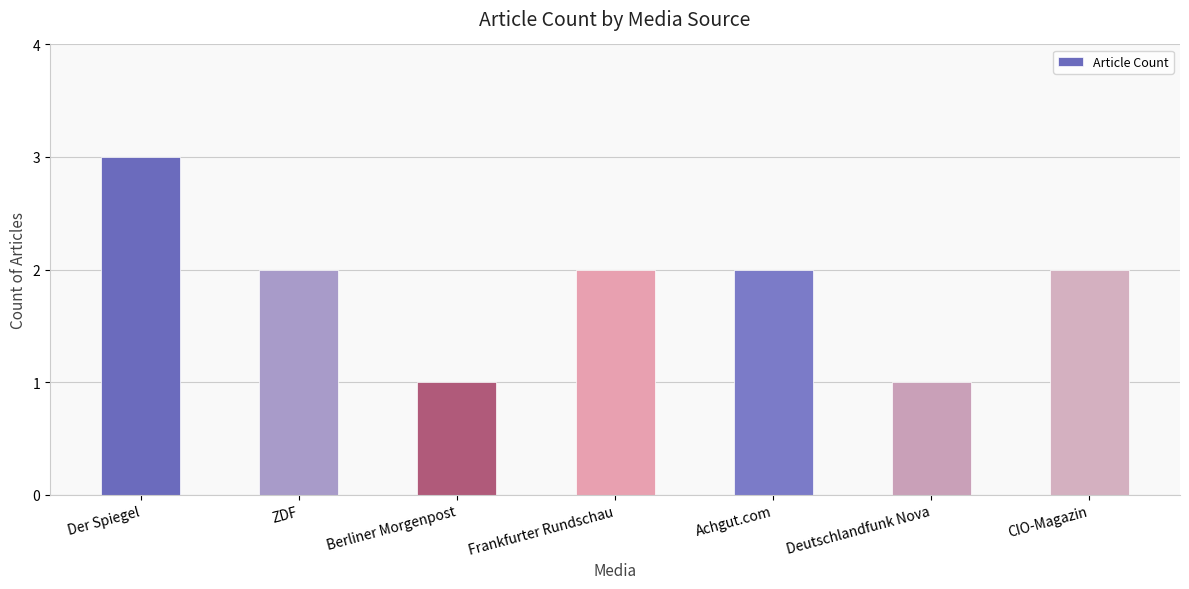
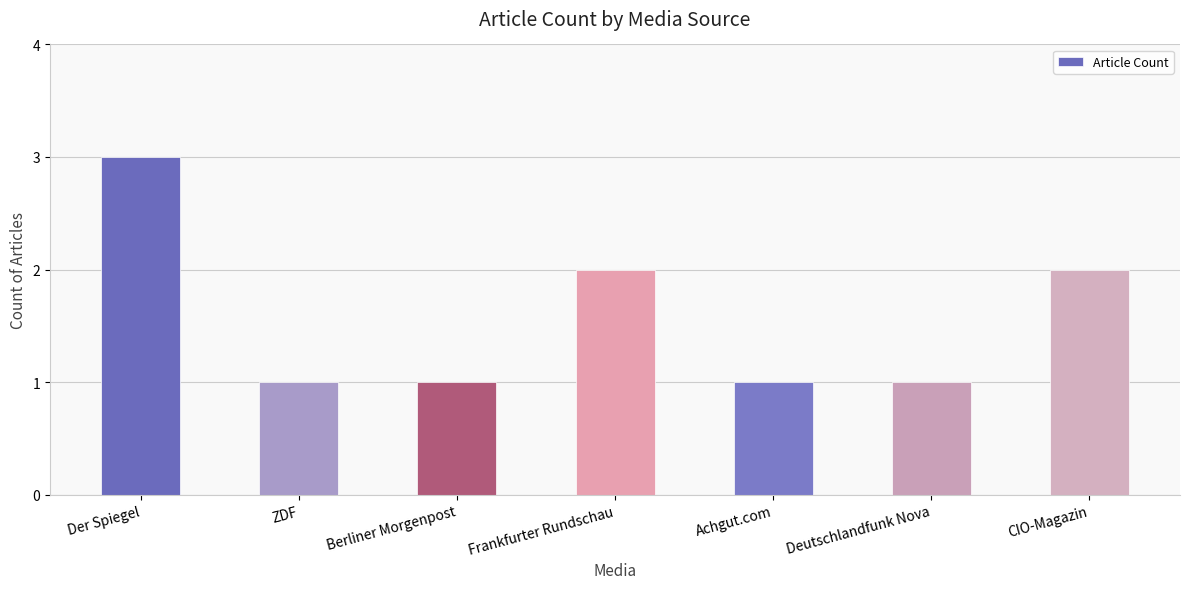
ZDF: 2 -> 1
Achgut.com: 2 -> 1
